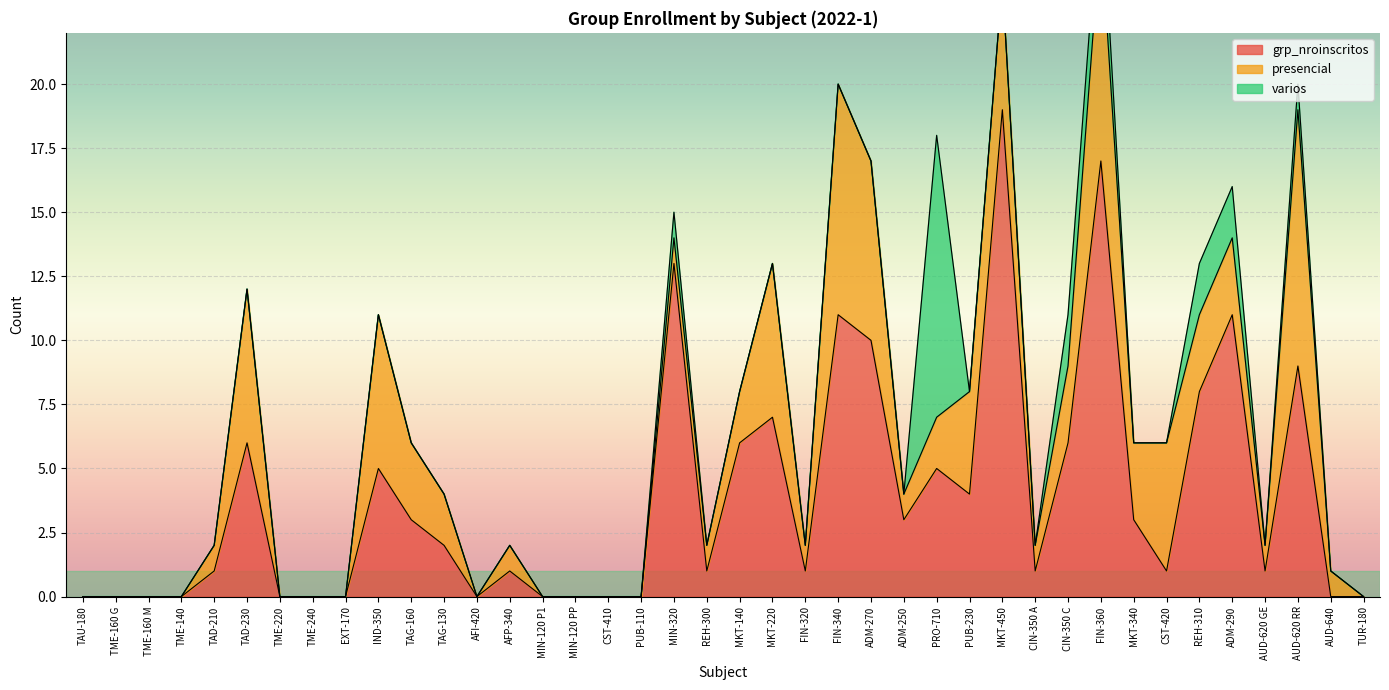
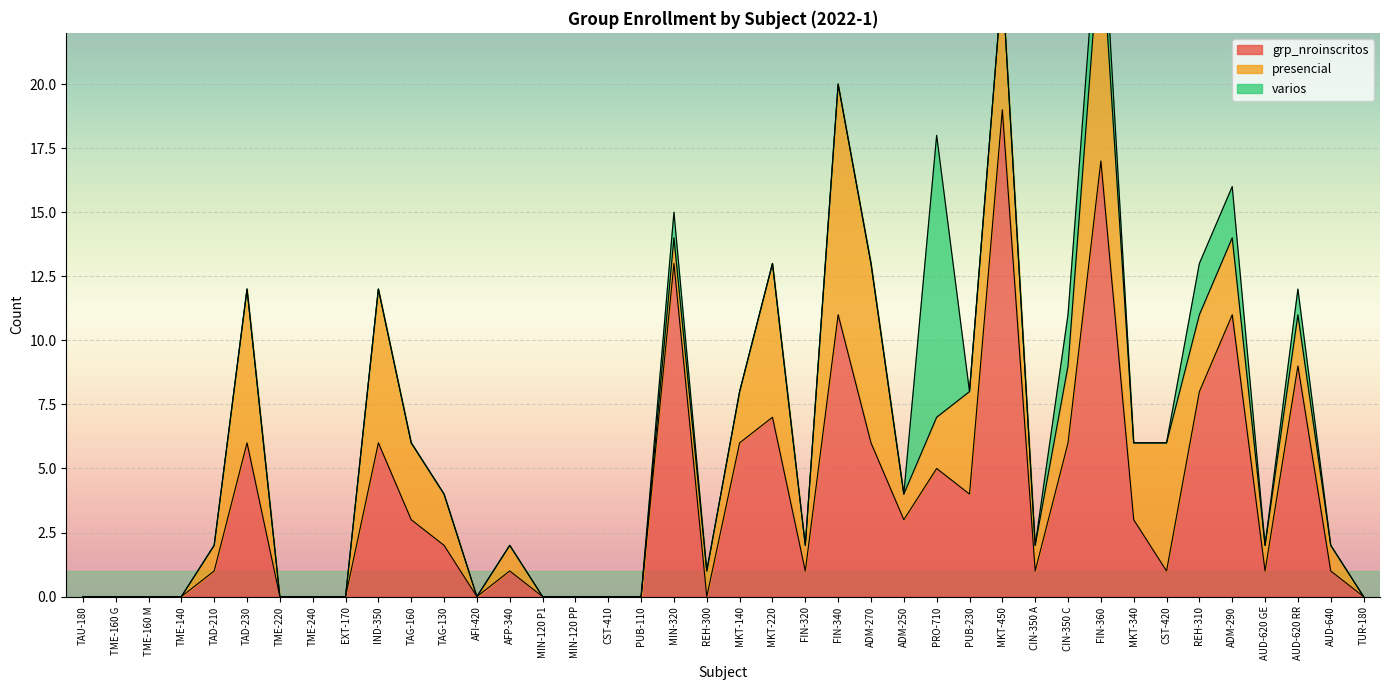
grp_nroinscritos, IND-350: 5 -> 6
grp_nroinscritos, REH-300: 1 -> 0
grp_nroinscritos, ADM-270: 10 -> 6
presencial, AUD-620 RR: 10 -> 2
grp_nroinscritos, AUD-640: 0 -> 1
